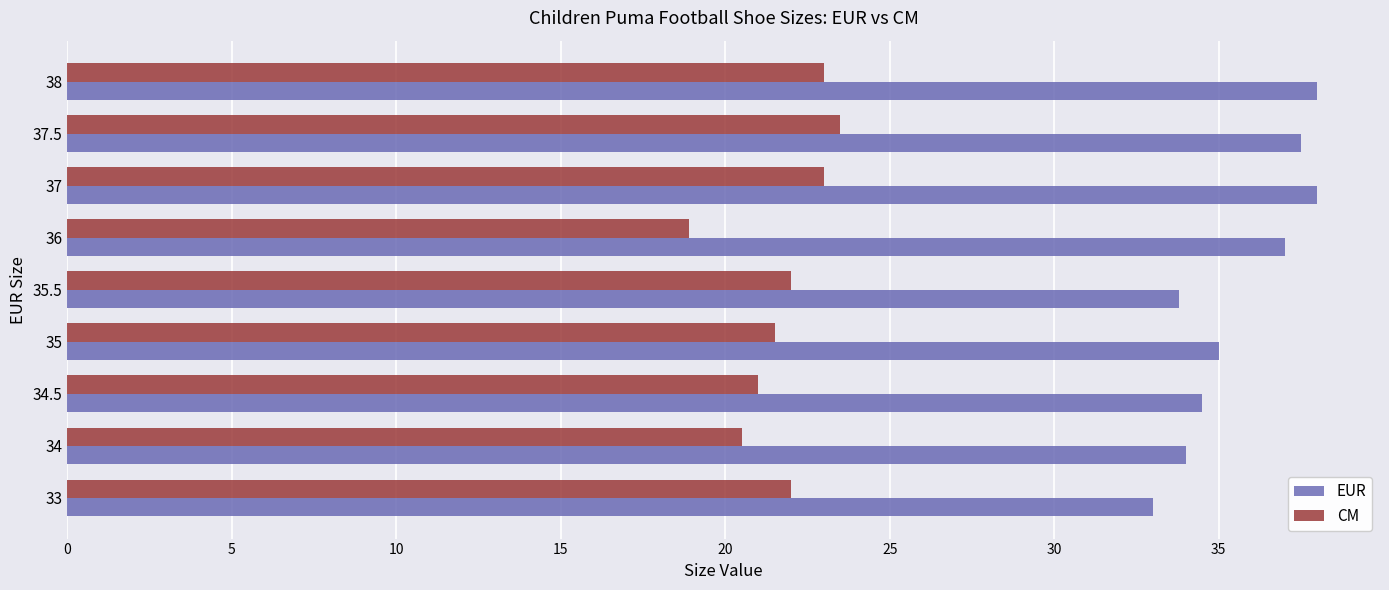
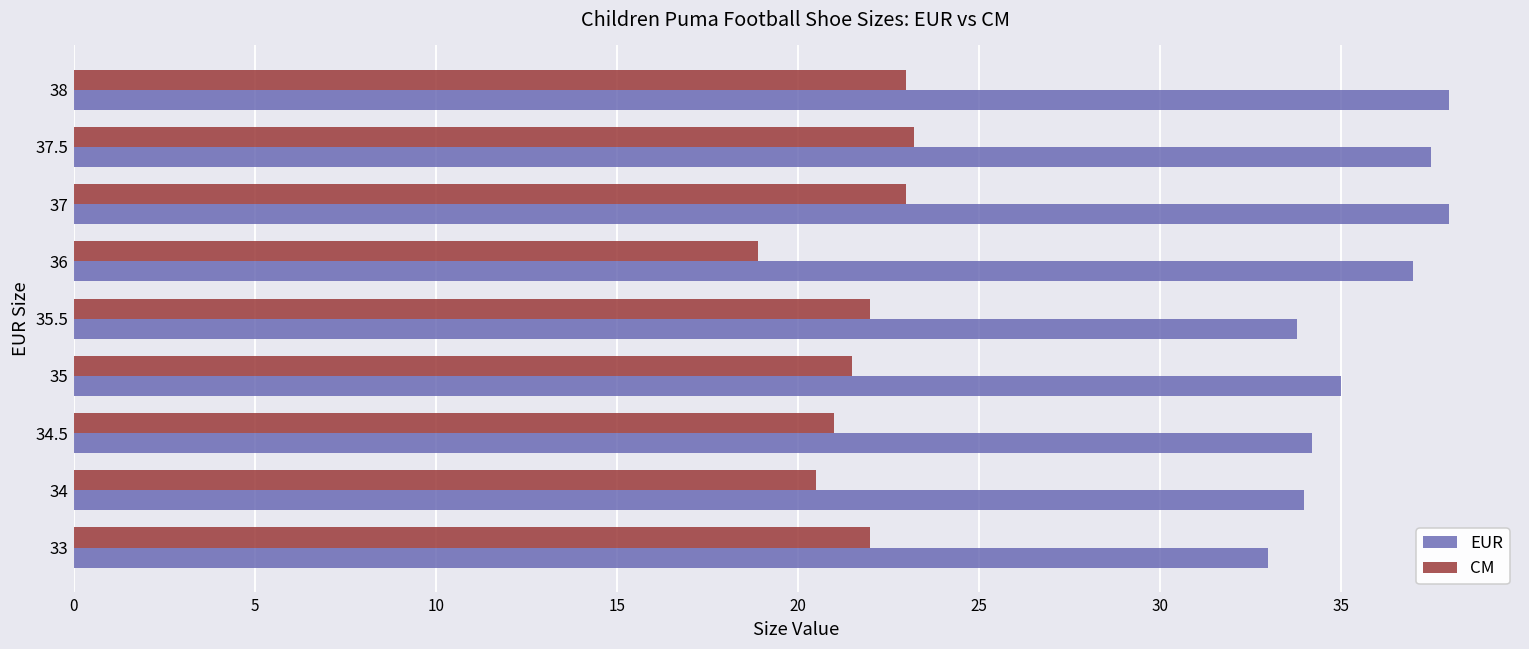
CM, 37.5: 23.5 -> 23.2
EUR, 34.5: 34.5 -> 34.2
